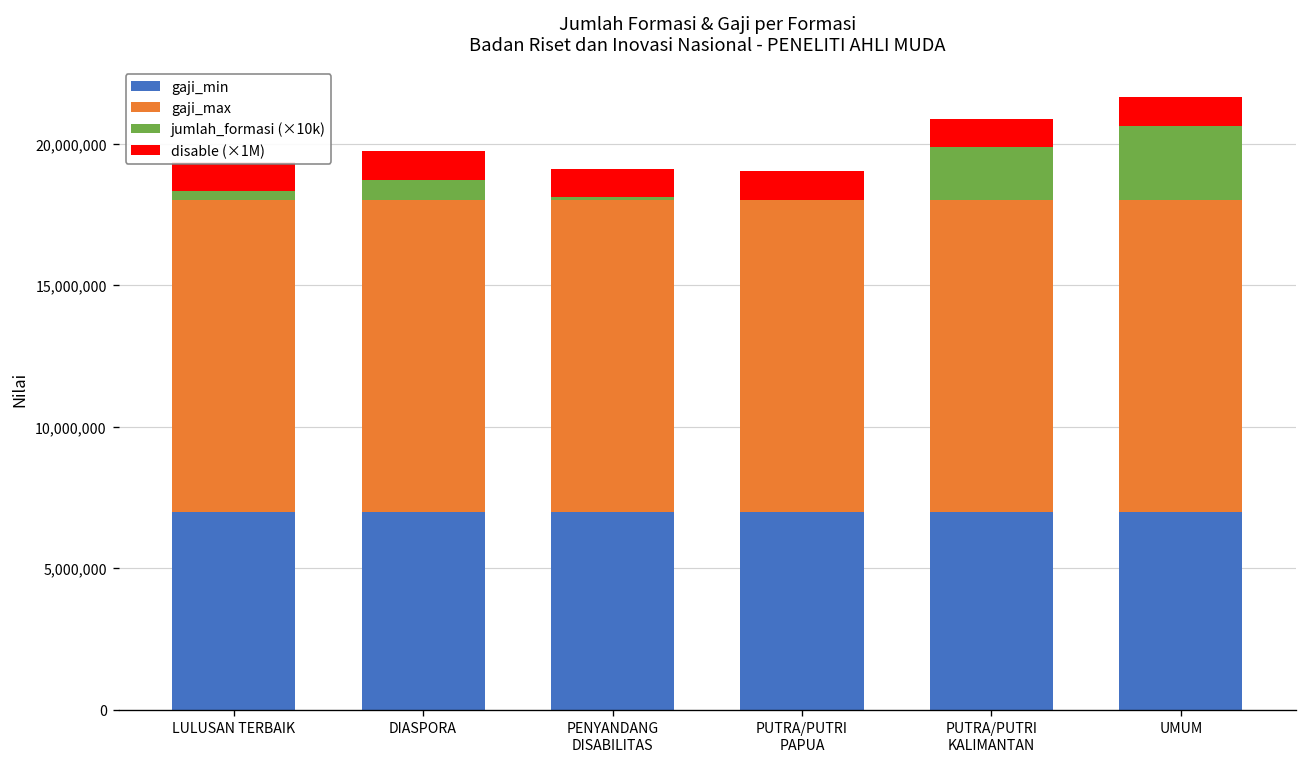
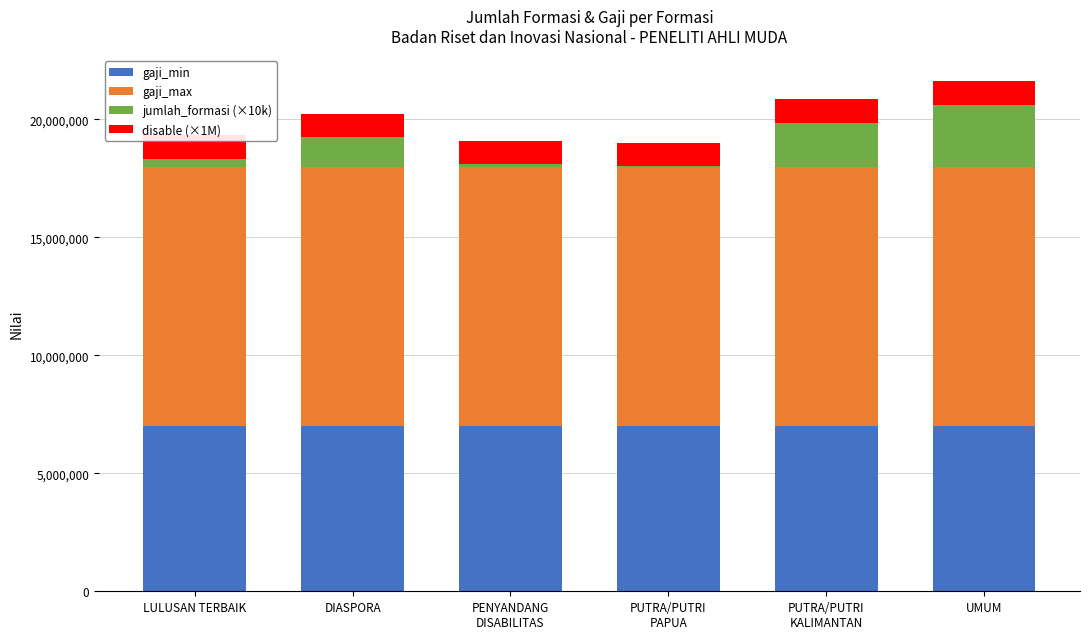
jumlah_formasi (×10k), DIASPORA: 700,000 -> 1,300,000
